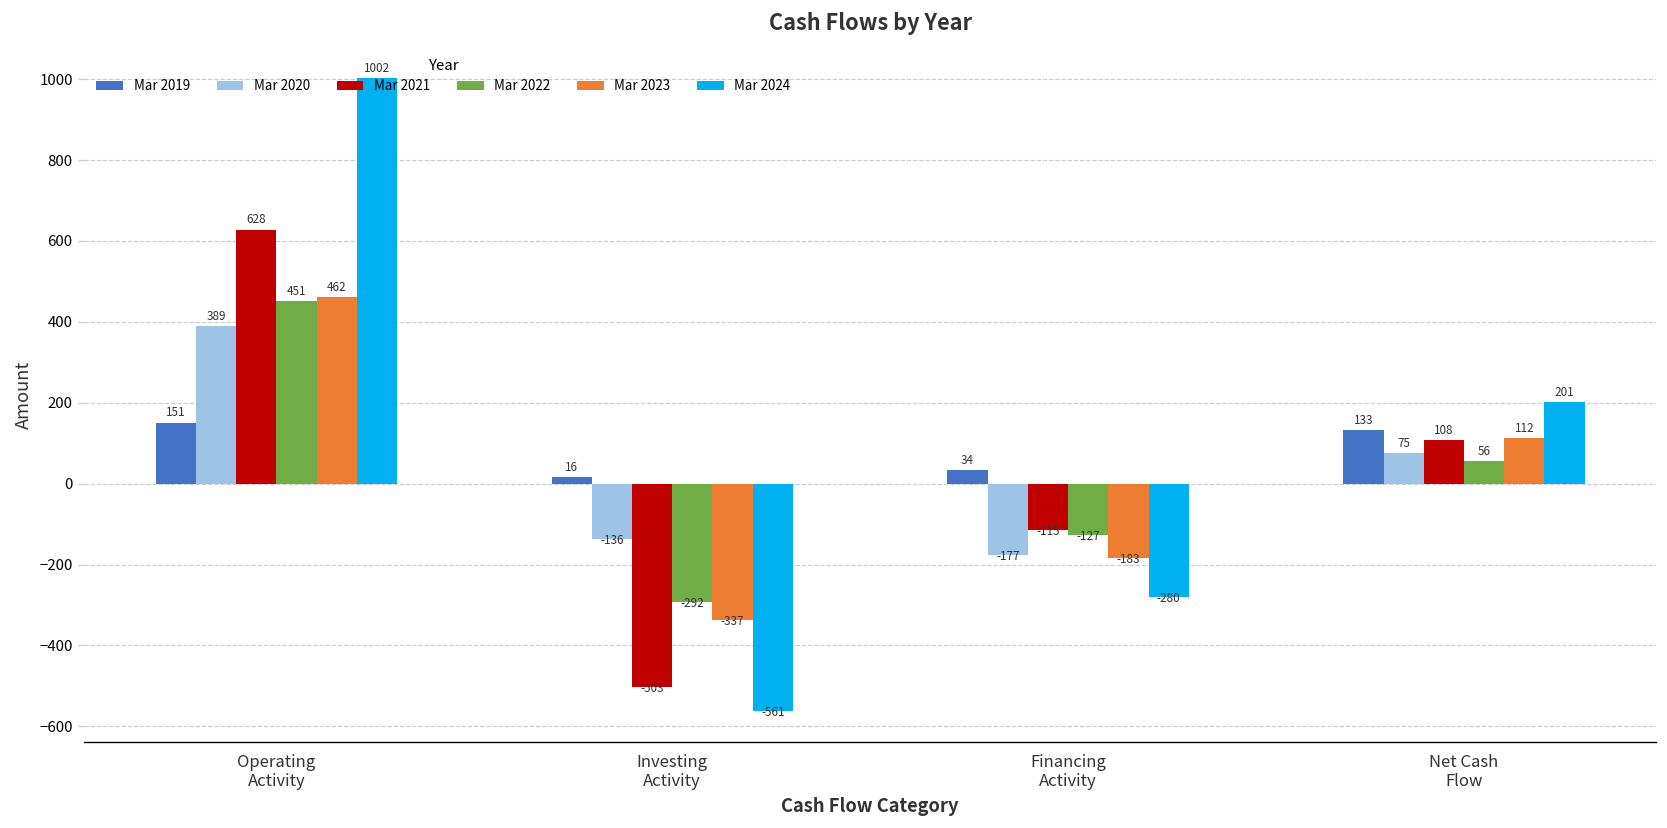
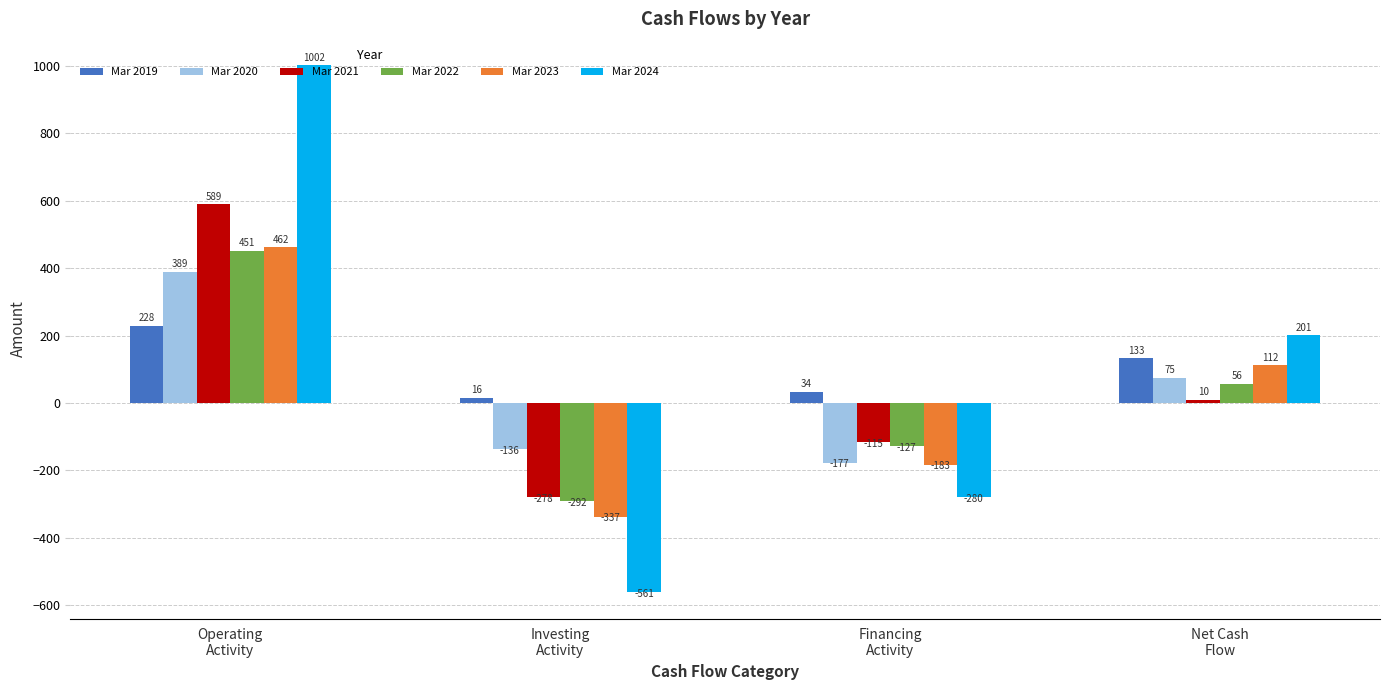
Mar 2019, Operating Activity: 151 -> 228
Mar 2021, Operating Activity: 628 -> 589
Mar 2021, Investing Activity: -503 -> -278
Mar 2021, Net Cash Flow: 108 -> 10
